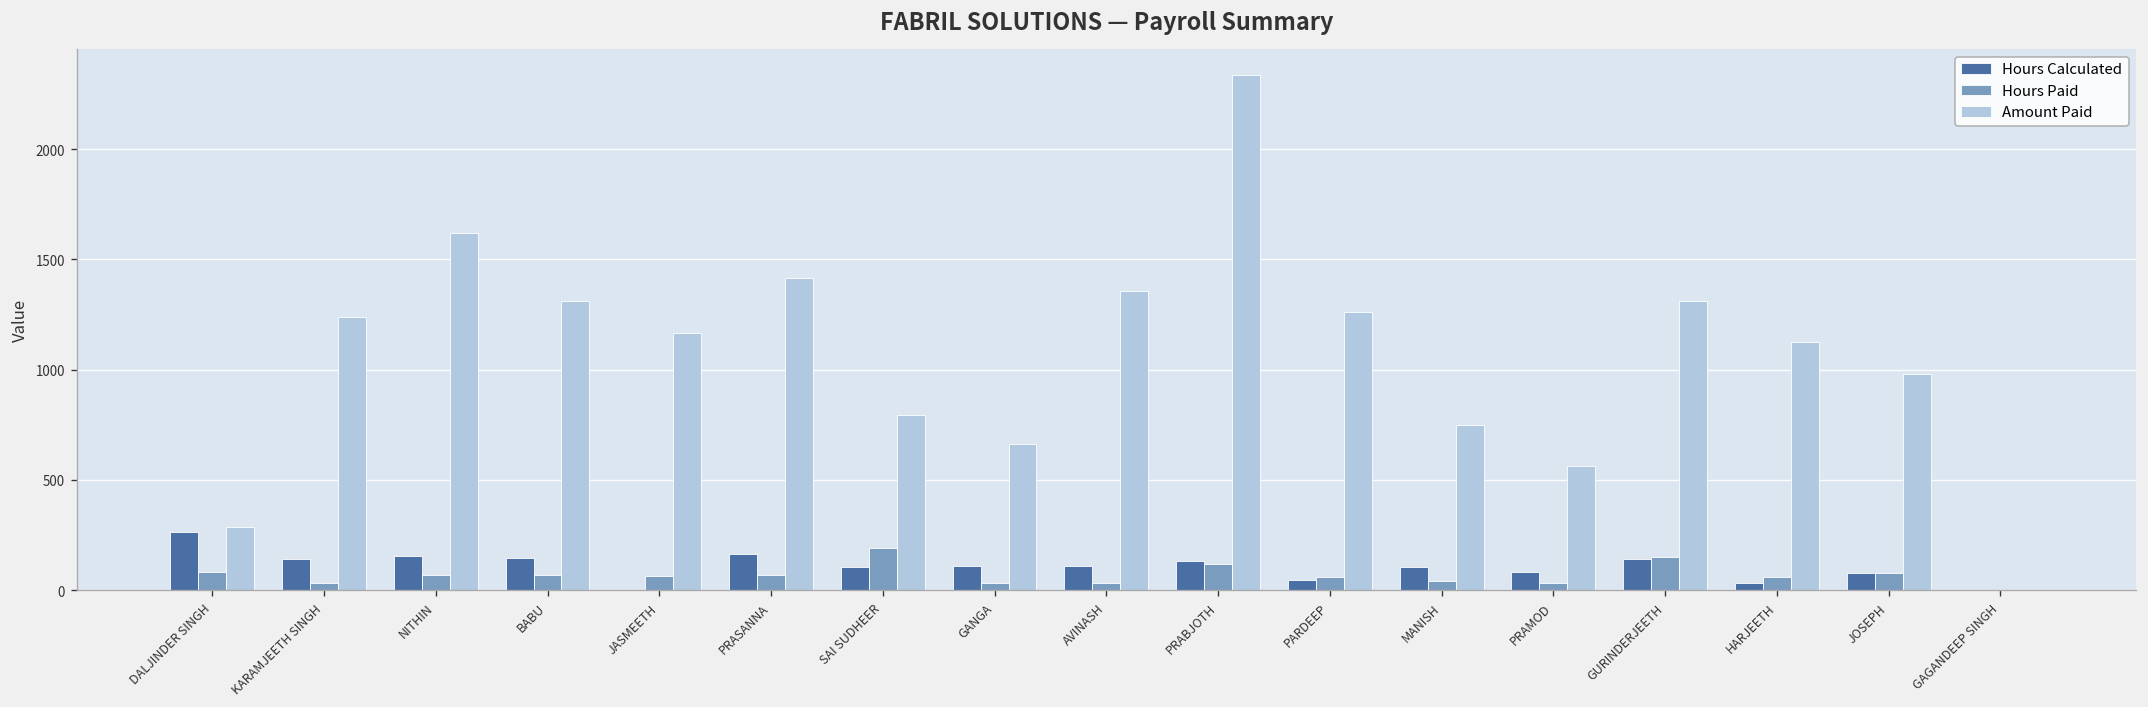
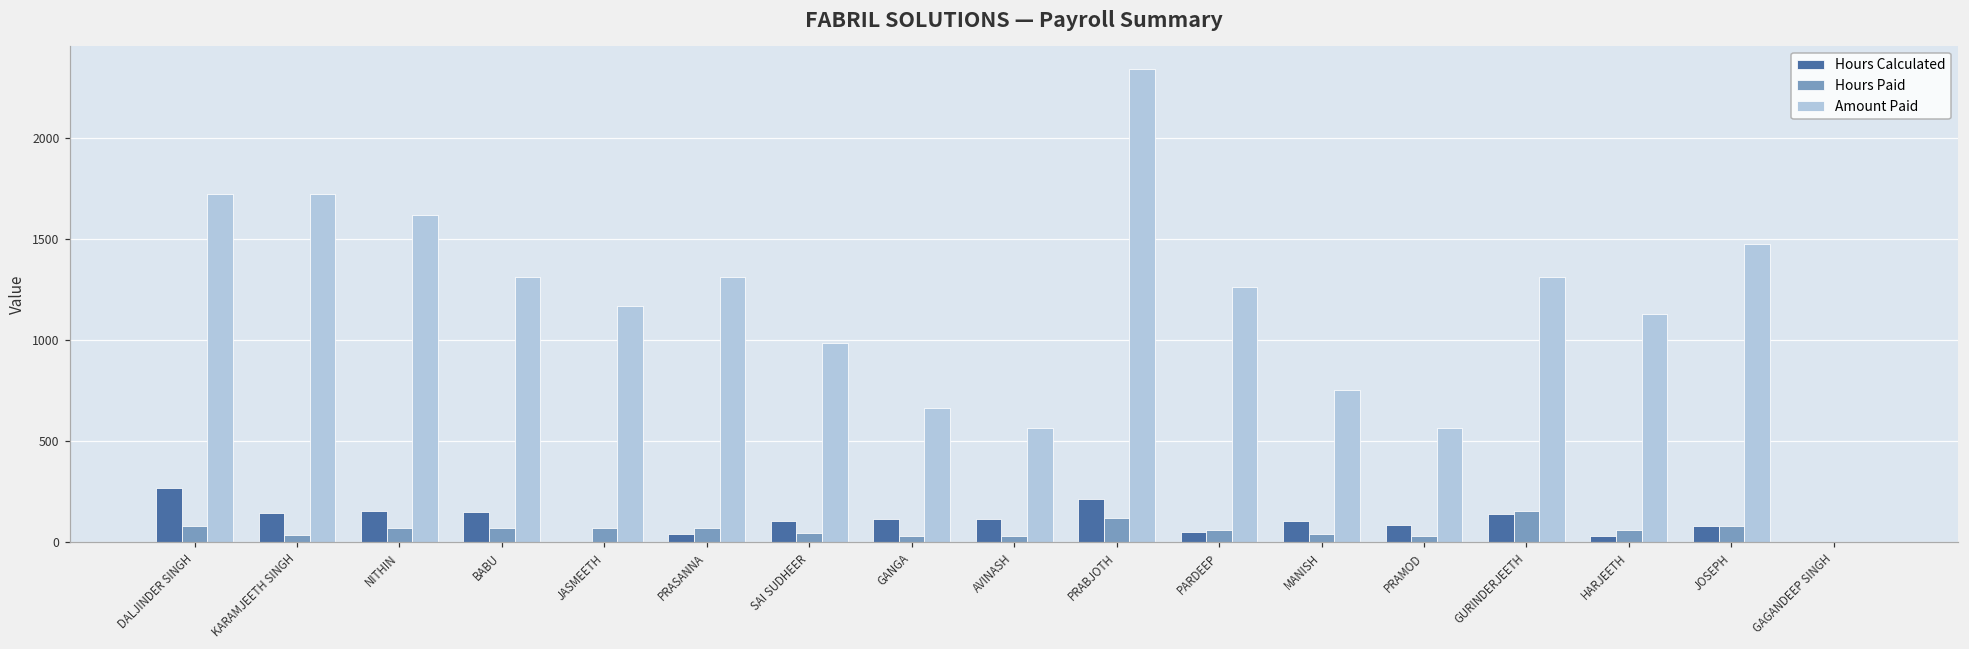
Amount Paid, DALJINDER SINGH: 280 -> 1720
Amount Paid, KARAMJEETH SINGH: 1240 -> 1720
Hours Calculated, PRASANNA: 160 -> 40
Amount Paid, PRASANNA: 1410 -> 1310
Hours Paid, SAI SUDHEER: 190 -> 40
Amount Paid, SAI SUDHEER: 800 -> 990
Amount Paid, AVINASH: 1360 -> 560
Hours Calculated, PRABJOTH: 130 -> 210
Amount Paid, JOSEPH: 980 -> 1470
